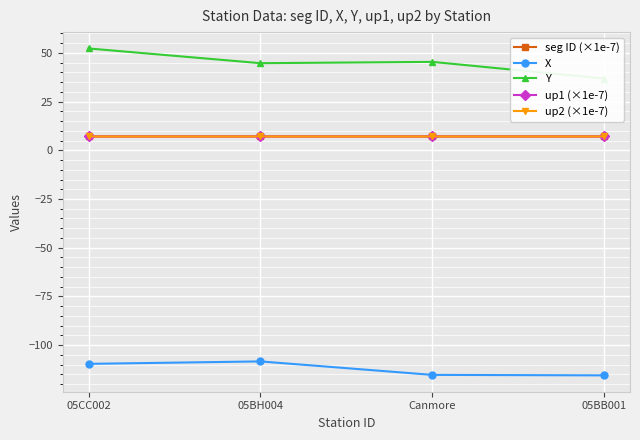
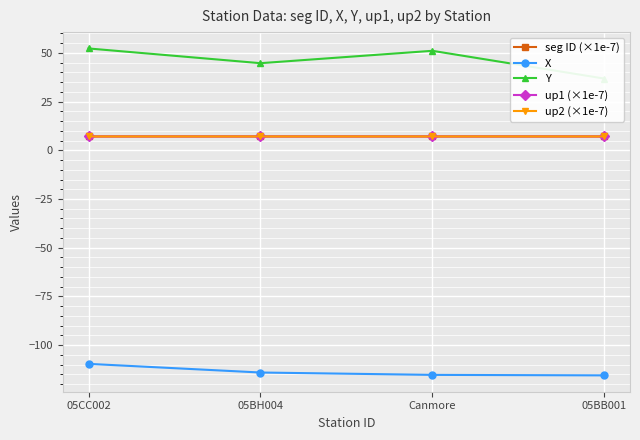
X, 05BH004: -108 -> -114
Y, Canmore: 45 -> 51
